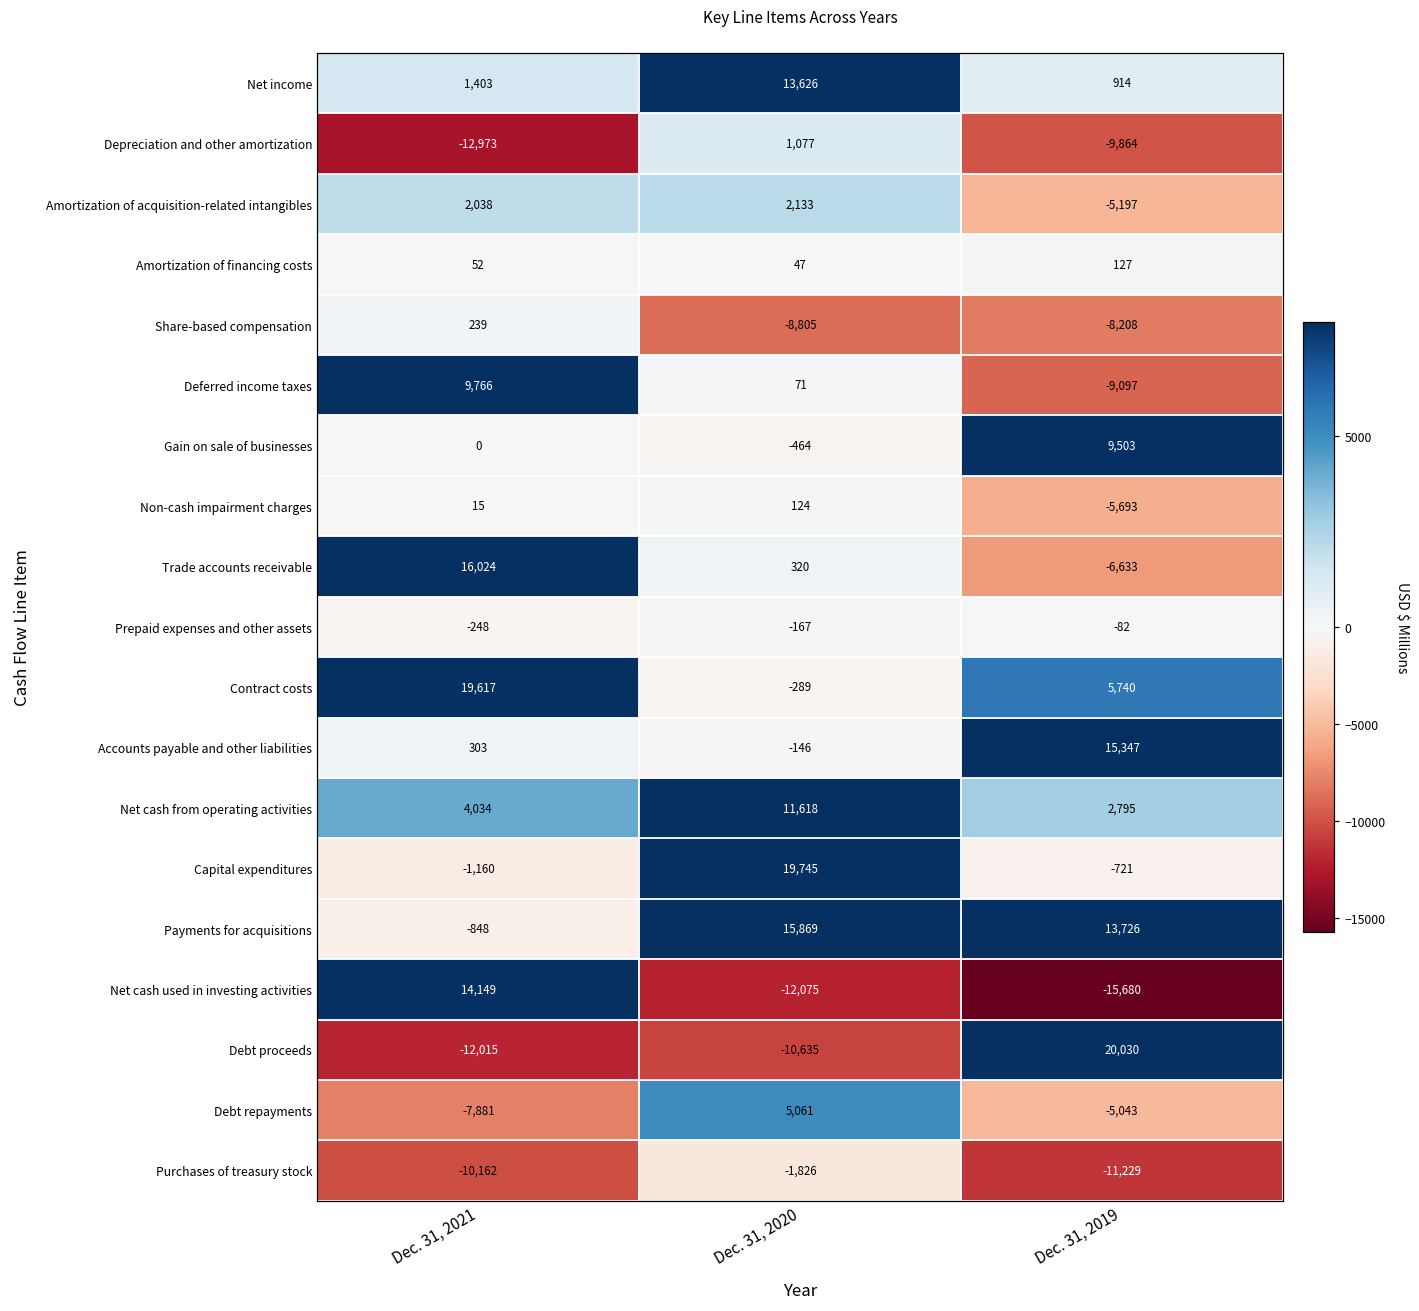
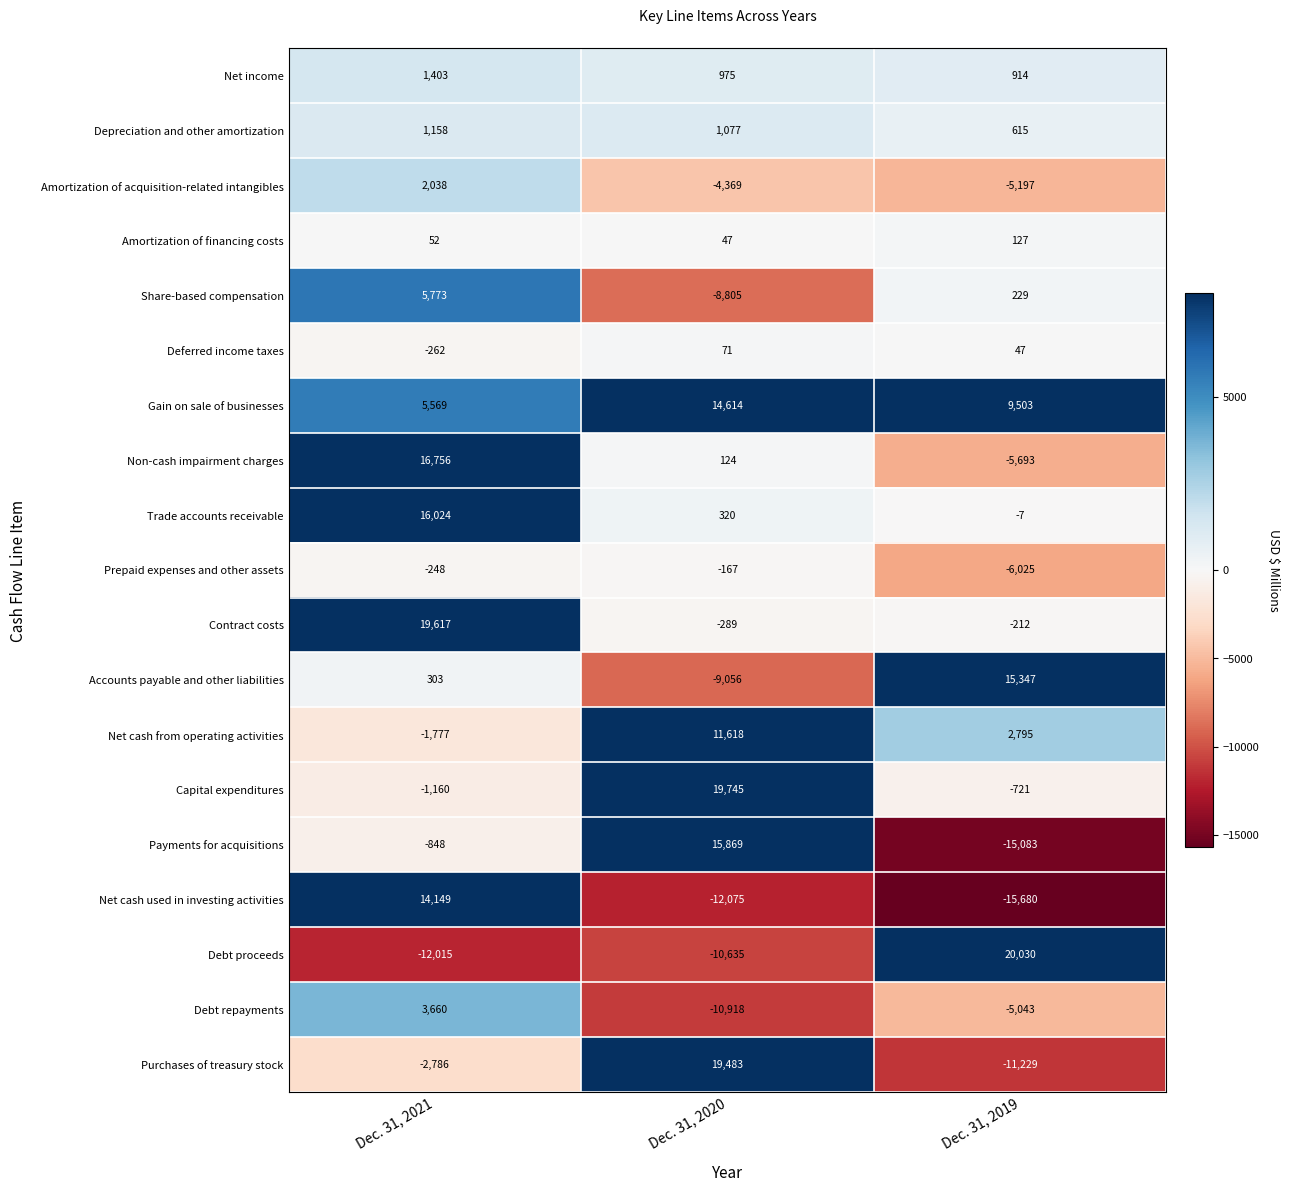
Net income, Dec. 31, 2020: 13,626 -> 975
Depreciation and other amortization, Dec. 31, 2021: -12,973 -> 1,158
Depreciation and other amortization, Dec. 31, 2019: -9,864 -> 615
Amortization of acquisition-related intangibles, Dec. 31, 2020: 2,133 -> -4,369
Share-based compensation, Dec. 31, 2021: 239 -> 5,773
Share-based compensation, Dec. 31, 2019: -8,208 -> 229
Deferred income taxes, Dec. 31, 2021: 9,766 -> -262
Deferred income taxes, Dec. 31, 2019: -9,097 -> 47
Gain on sale of businesses, Dec. 31, 2021: 0 -> 5,569
Gain on sale of businesses, Dec. 31, 2020: -464 -> 14,614
Non-cash impairment charges, Dec. 31, 2021: 15 -> 16,756
Trade accounts receivable, Dec. 31, 2019: -6,633 -> -7
Prepaid expenses and other assets, Dec. 31, 2019: -82 -> -6,025
Contract costs, Dec. 31, 2019: 5,740 -> -212
Accounts payable and other liabilities, Dec. 31, 2020: -146 -> -9,056
Net cash from operating activities, Dec. 31, 2021: 4,034 -> -1,777
Payments for acquisitions, Dec. 31, 2019: 13,726 -> -15,083
Debt repayments, Dec. 31, 2021: -7,881 -> 3,660
Debt repayments, Dec. 31, 2020: 5,061 -> -10,918
Purchases of treasury stock, Dec. 31, 2021: -10,162 -> -2,786
Purchases of treasury stock, Dec. 31, 2020: -1,826 -> 19,483
